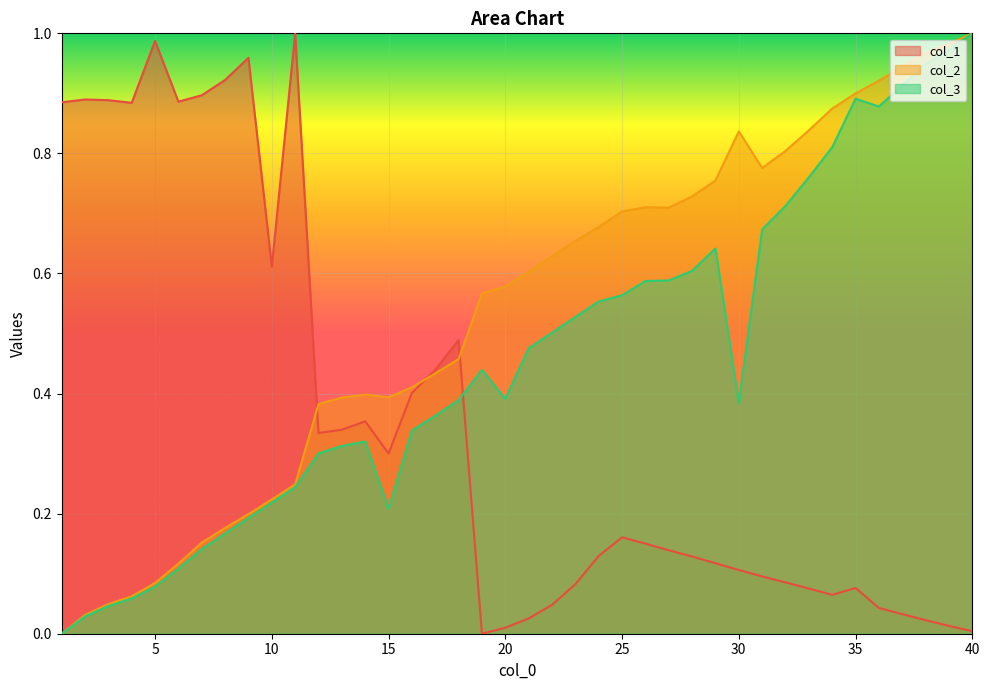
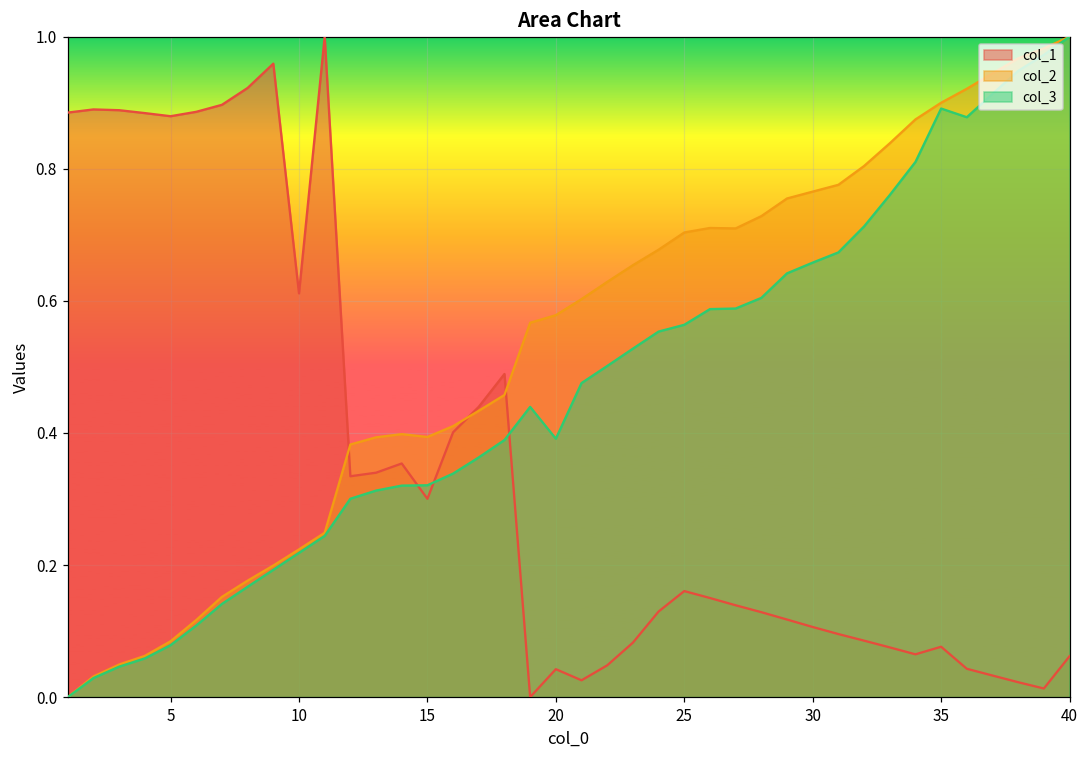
col_1, 5: 0.99 -> 0.88
col_3, 15: 0.21 -> 0.32
col_1, 20: 0.01 -> 0.04
col_2, 30: 0.84 -> 0.77
col_3, 30: 0.38 -> 0.66
col_1, 40: 0.00 -> 0.06
